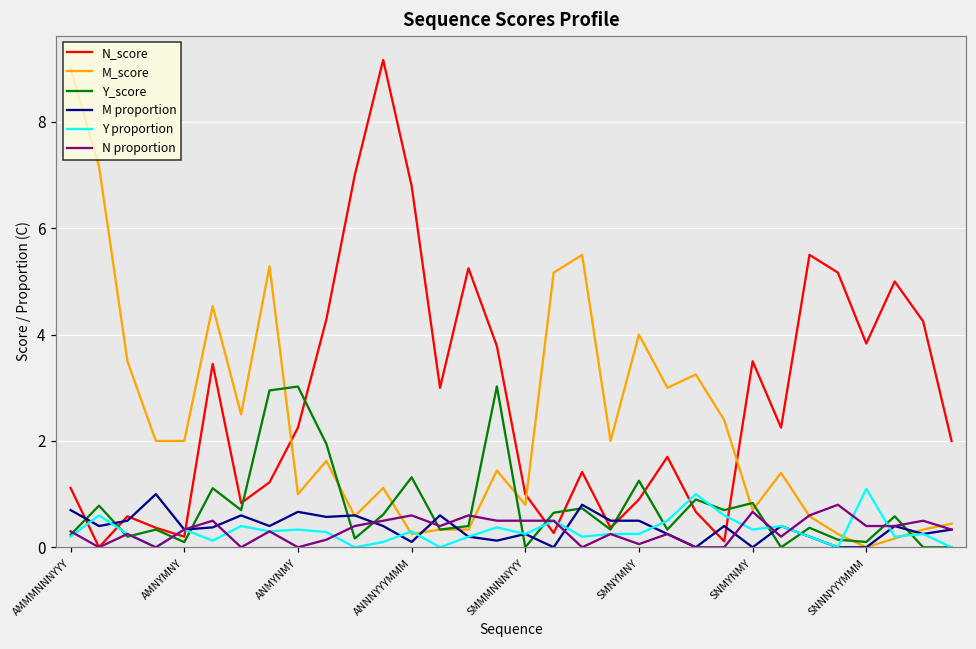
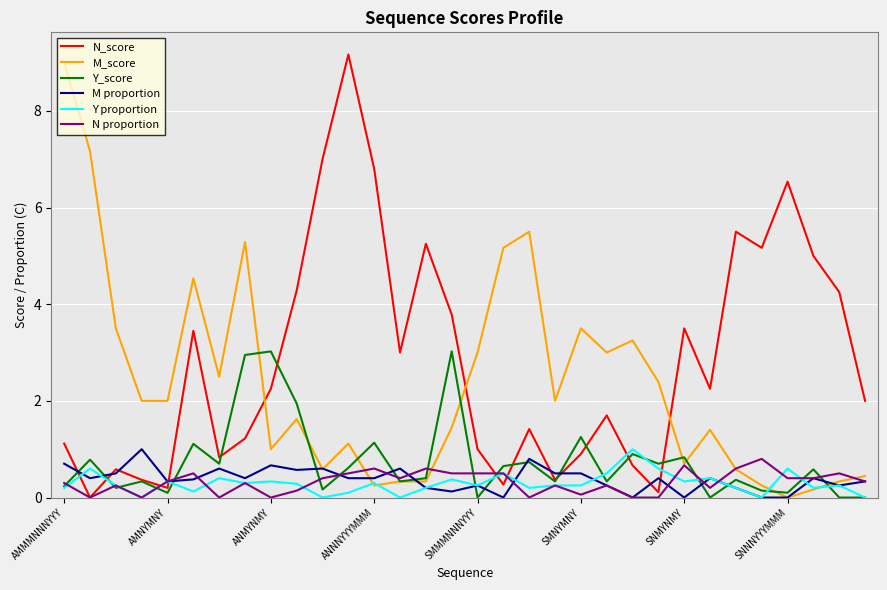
Y_score, ANNNYYYMMM: 1.3 -> 1.1
M proportion, ANNNYYYMMM: 0.1 -> 0.4
M_score, SMMMNNNYYY: 0.8 -> 3.0
M_score, SMNYMNY: 4.0 -> 3.5
N_score, SNNNYYYMMM: 3.8 -> 6.5
Y proportion, SNNNYYYMMM: 1.1 -> 0.6
